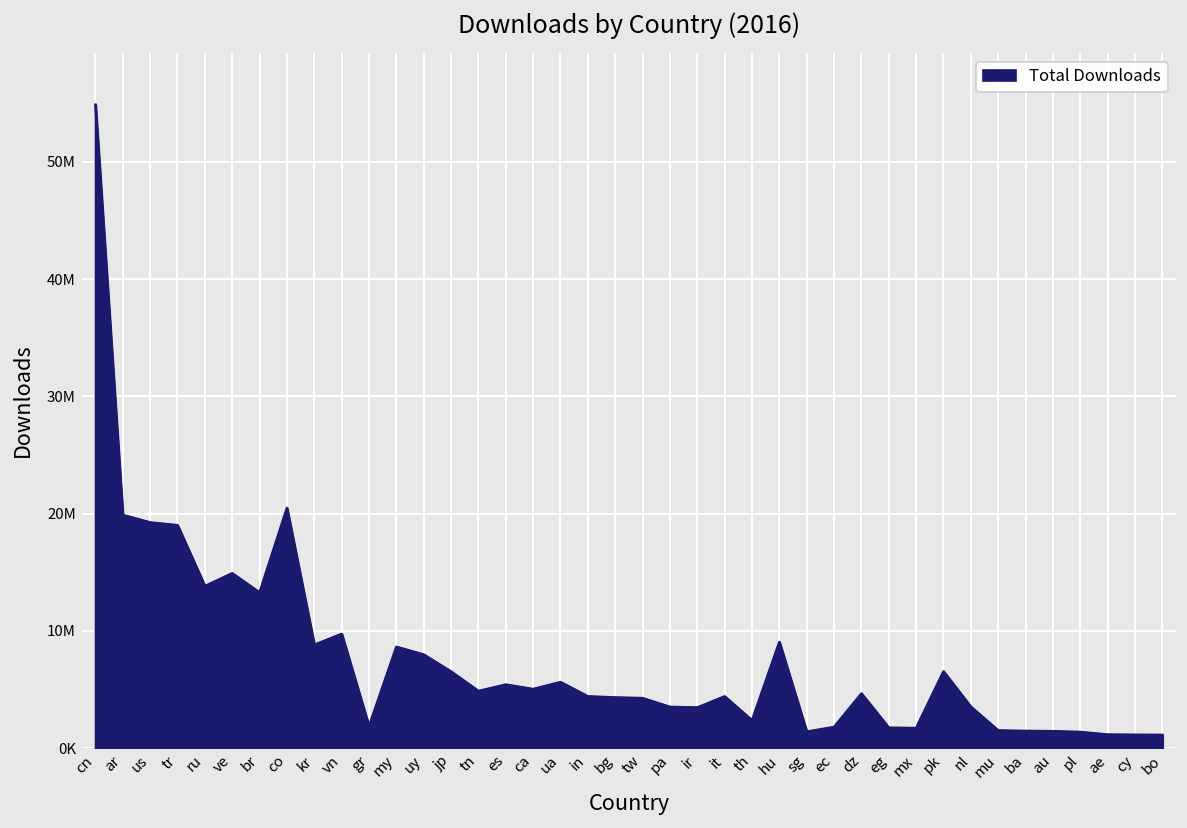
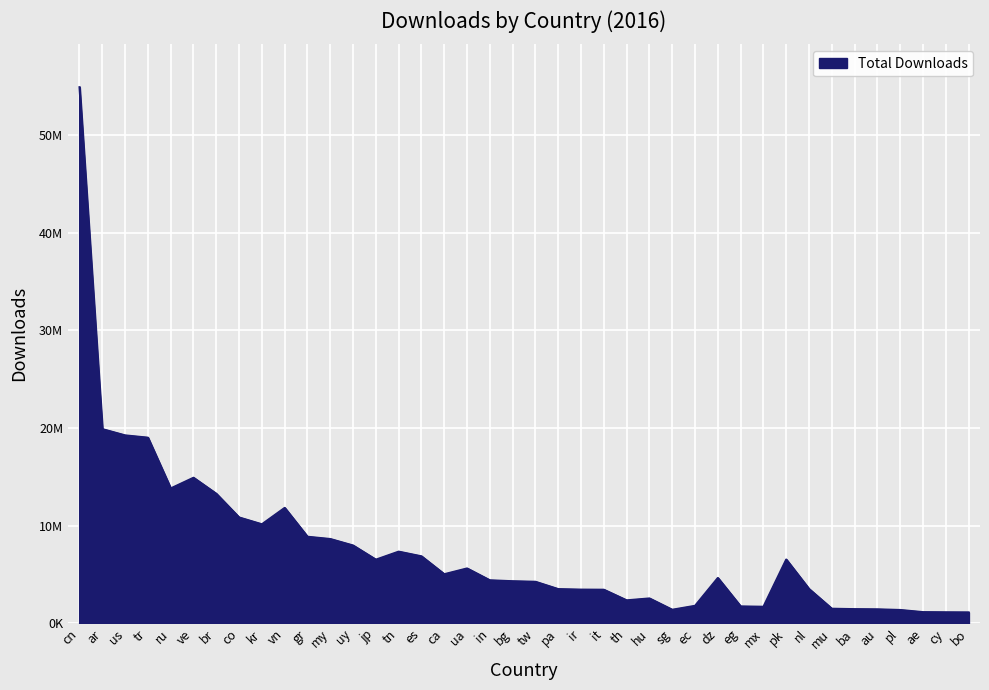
co: 20000000 -> 11000000
kr: 9000000 -> 10000000
vn: 10000000 -> 12000000
gr: 2000000 -> 9000000
tn: 5000000 -> 7000000
es: 5000000 -> 7000000
it: 4000000 -> 3000000
hu: 9000000 -> 3000000
